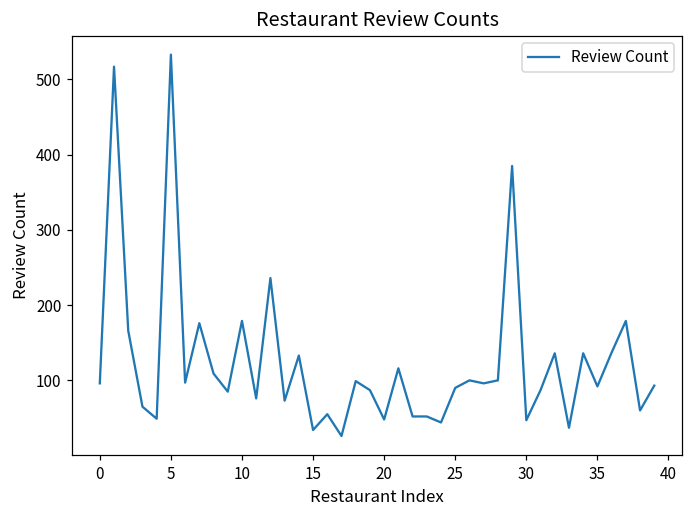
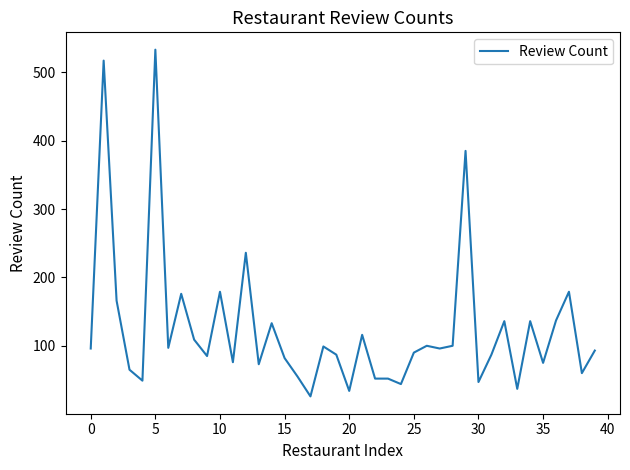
15: 30 -> 80
20: 50 -> 30
35: 90 -> 80
